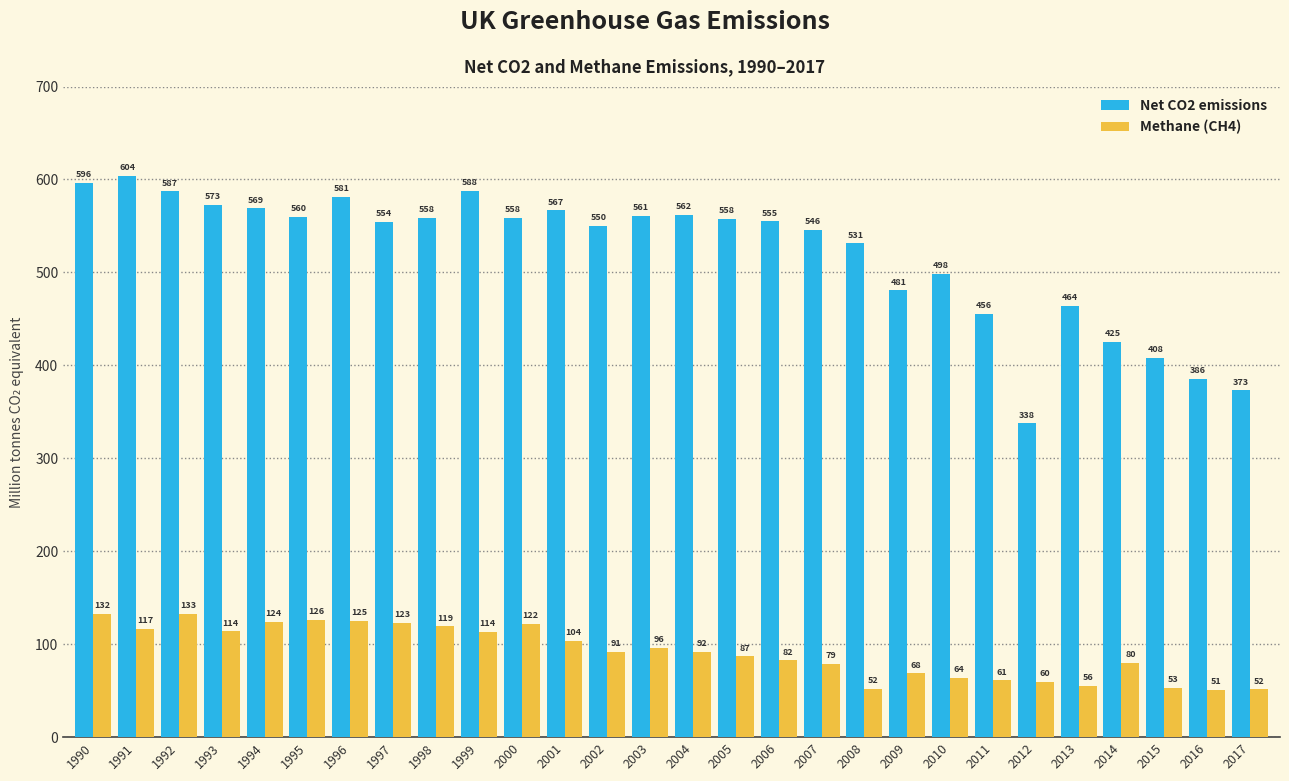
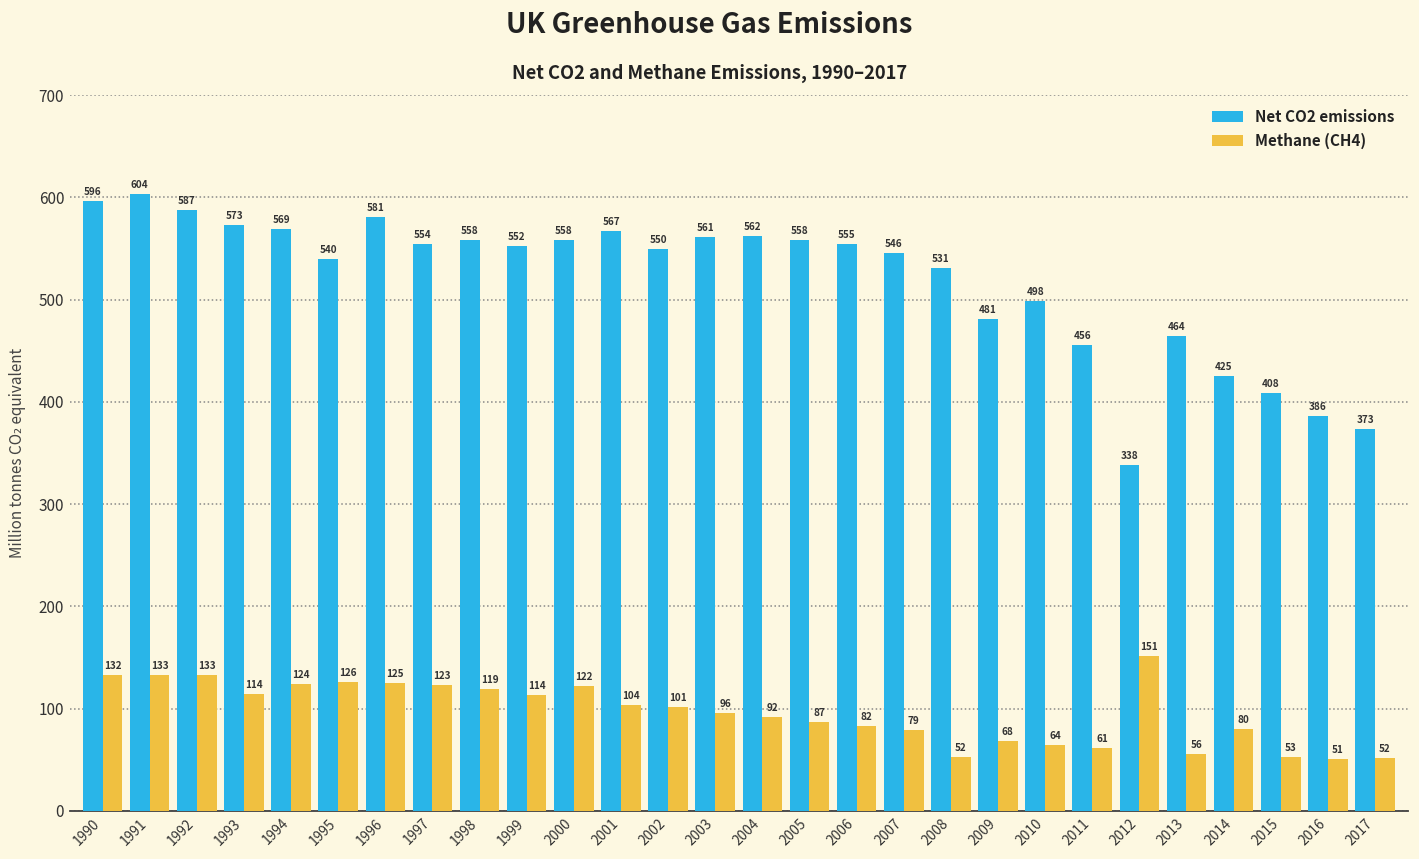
Methane (CH4), 1991: 117 -> 133
Net CO2 emissions, 1995: 560 -> 540
Net CO2 emissions, 1999: 588 -> 552
Methane (CH4), 2002: 91 -> 101
Methane (CH4), 2012: 60 -> 151
